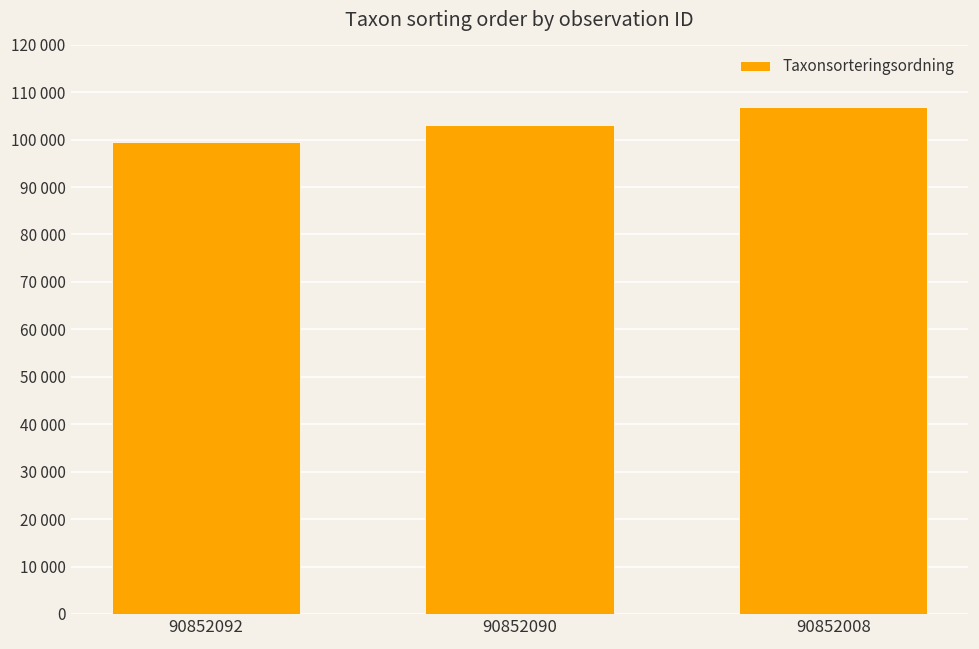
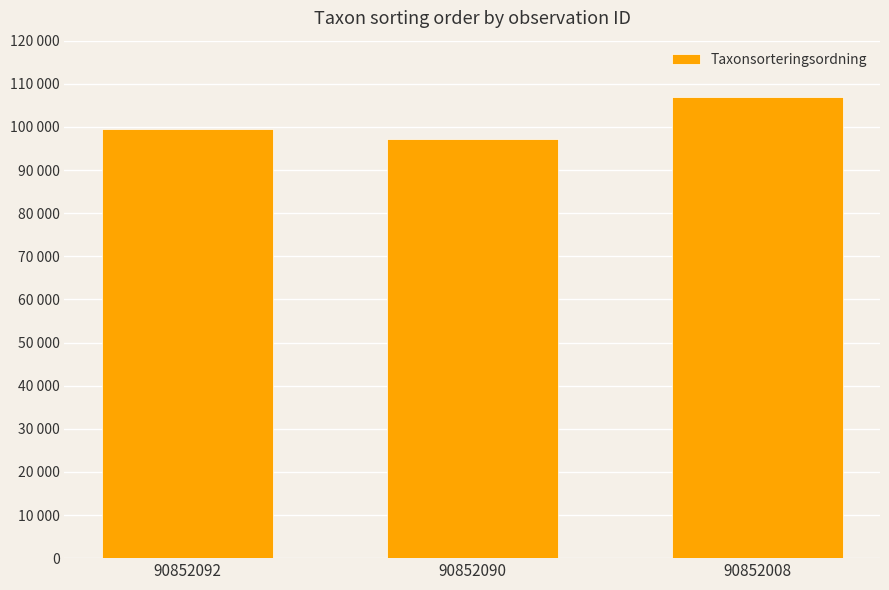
90852090: 103000 -> 97000
